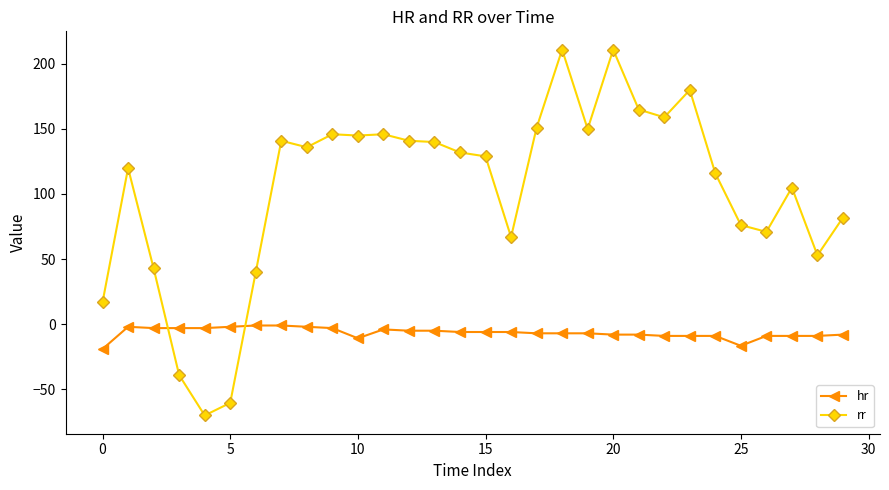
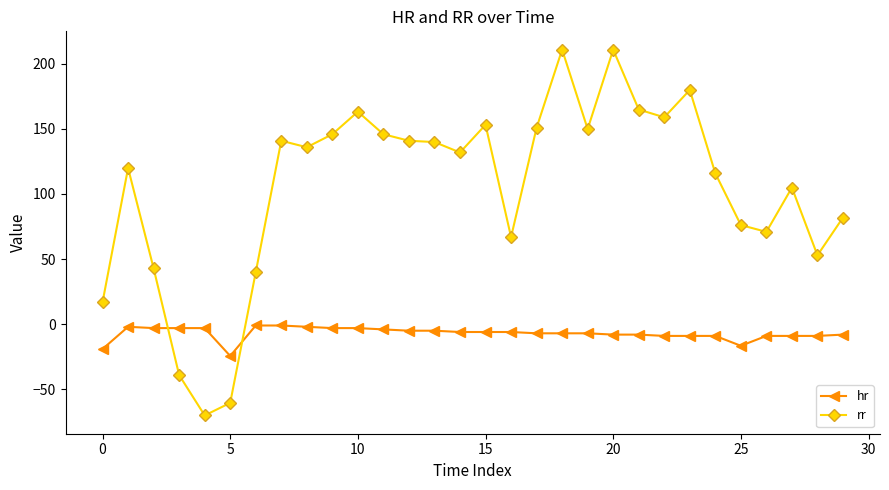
hr, 5: -2 -> -24
hr, 10: -11 -> -3
rr, 10: 145 -> 163
rr, 15: 129 -> 153
